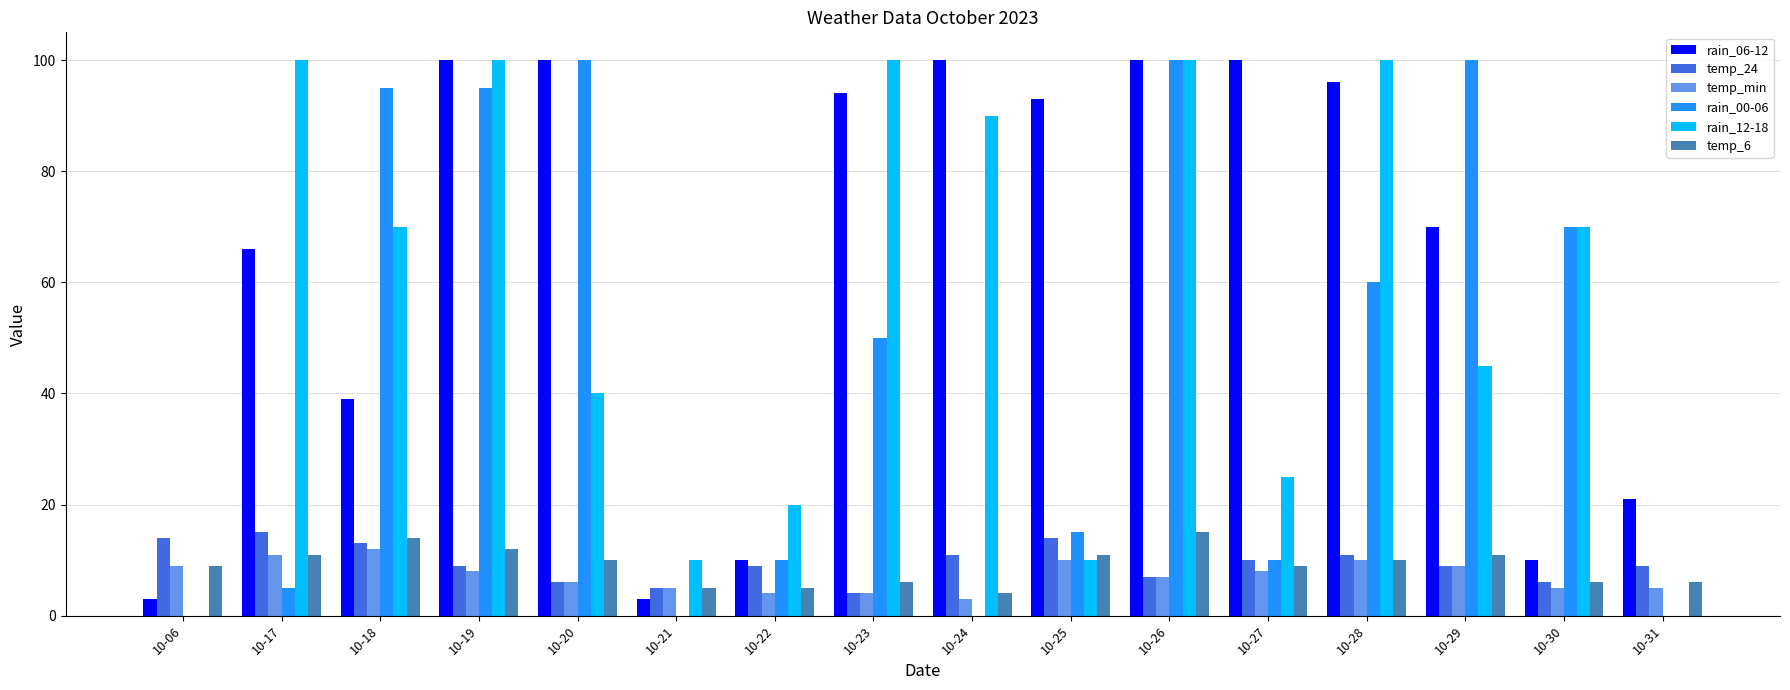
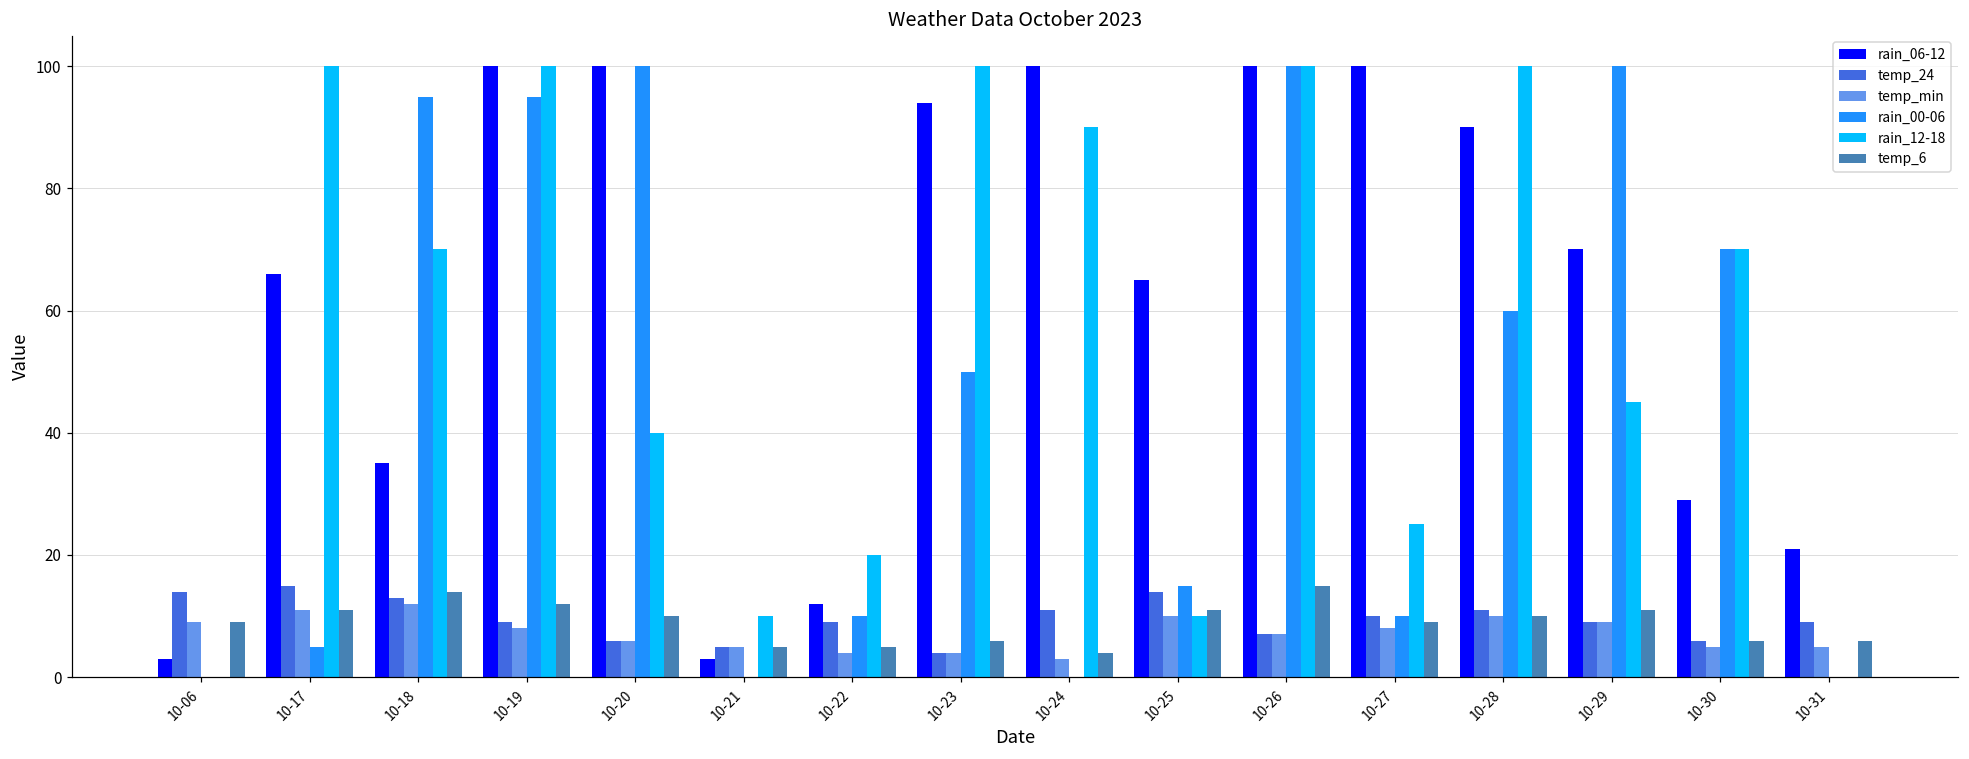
rain_06-12, 10-18: 39 -> 35
rain_06-12, 10-22: 10 -> 12
rain_06-12, 10-25: 93 -> 65
rain_06-12, 10-28: 96 -> 90
rain_06-12, 10-30: 10 -> 29
